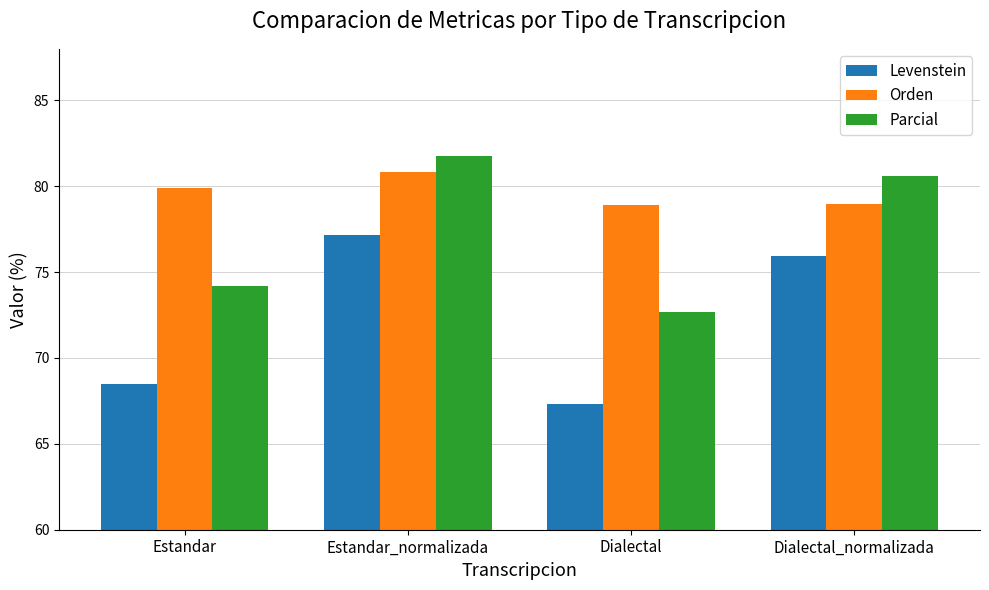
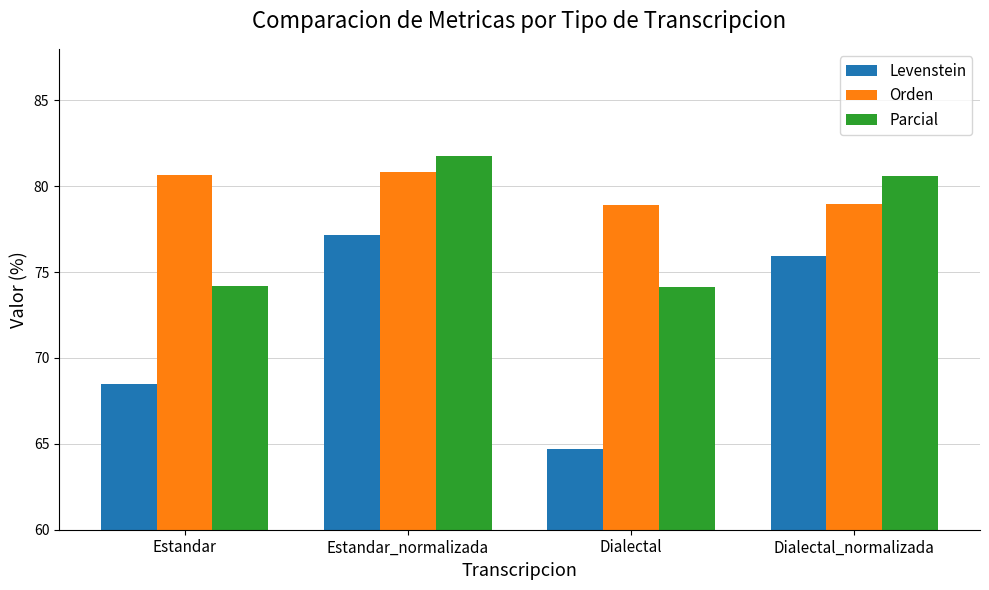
Orden, Estandar: 79.9 -> 80.6
Levenstein, Dialectal: 67.3 -> 64.7
Parcial, Dialectal: 72.7 -> 74.1
